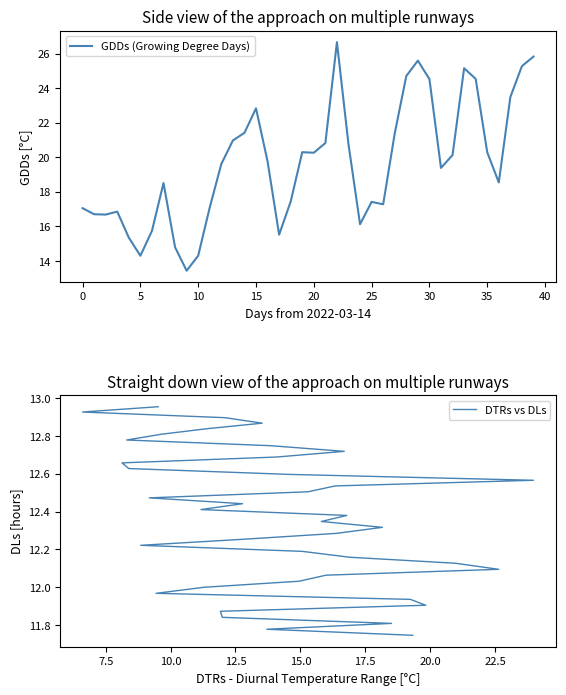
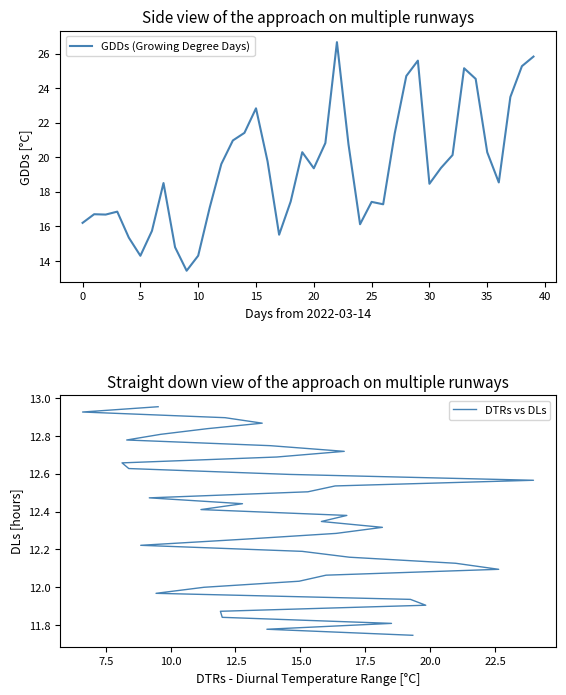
Side view of the approach on multiple runways, 0: 17.1 -> 16.2
Side view of the approach on multiple runways, 20: 20.3 -> 19.4
Side view of the approach on multiple runways, 30: 24.5 -> 18.5
